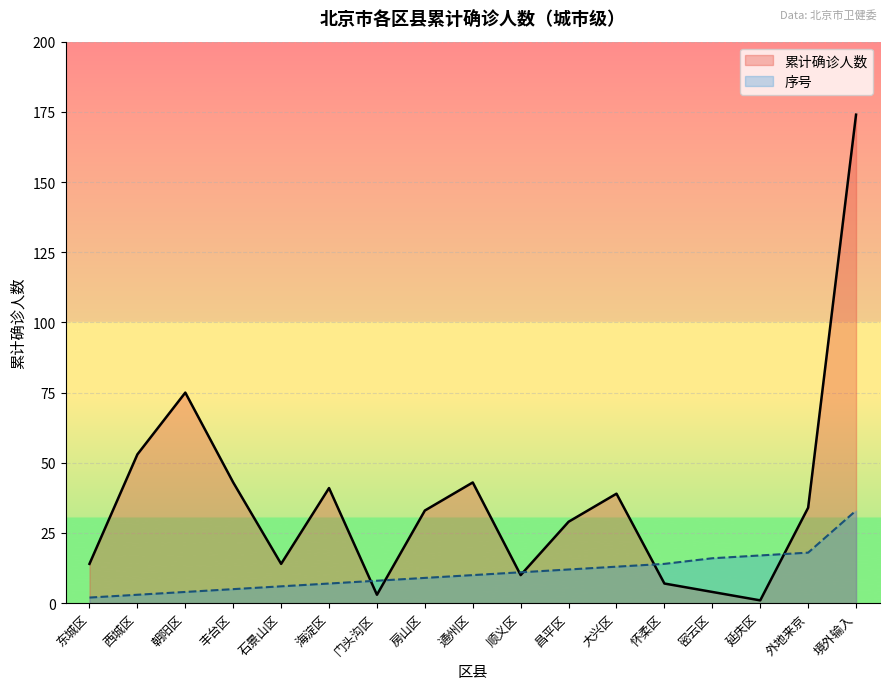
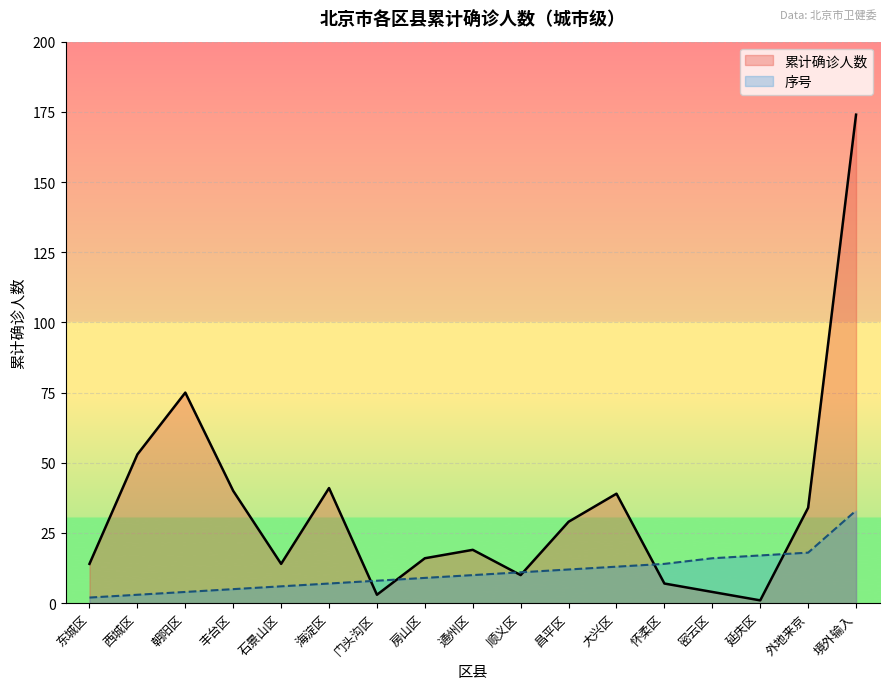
累计确诊人数, 丰台区: 43 -> 40
累计确诊人数, 房山区: 33 -> 16
累计确诊人数, 通州区: 43 -> 19
